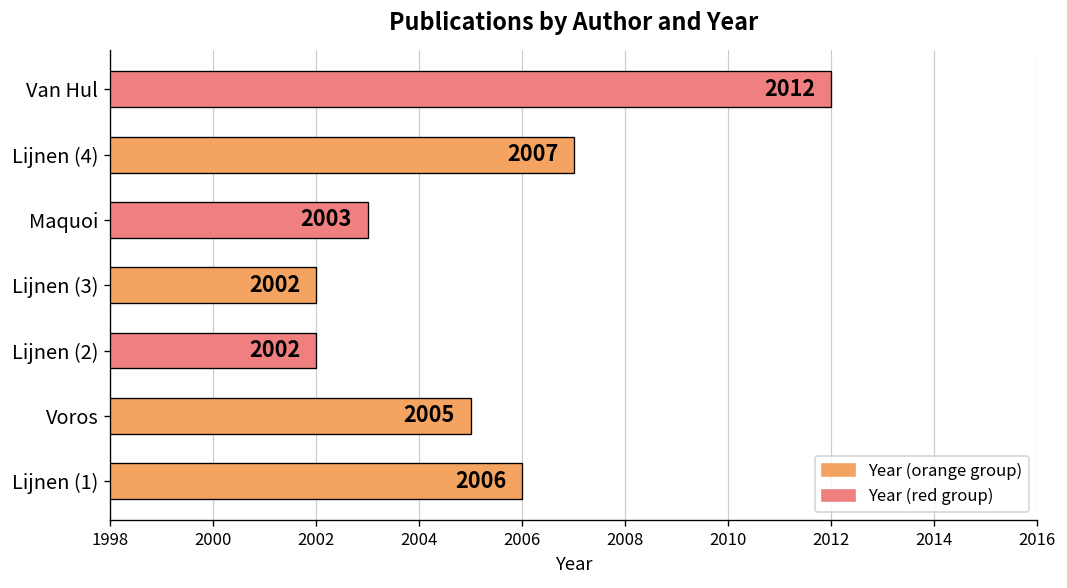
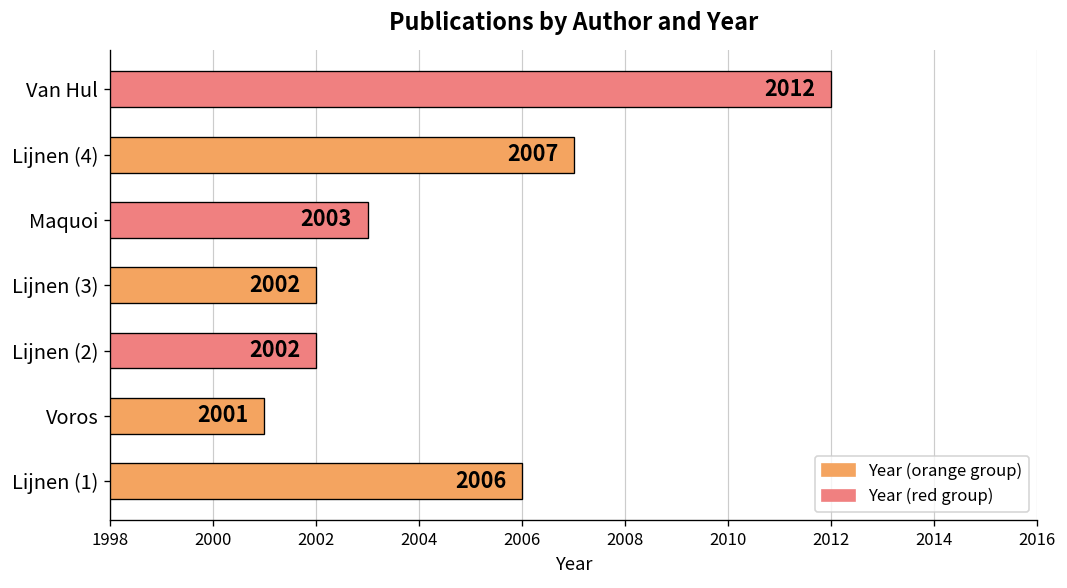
Voros: 2005 -> 2001
